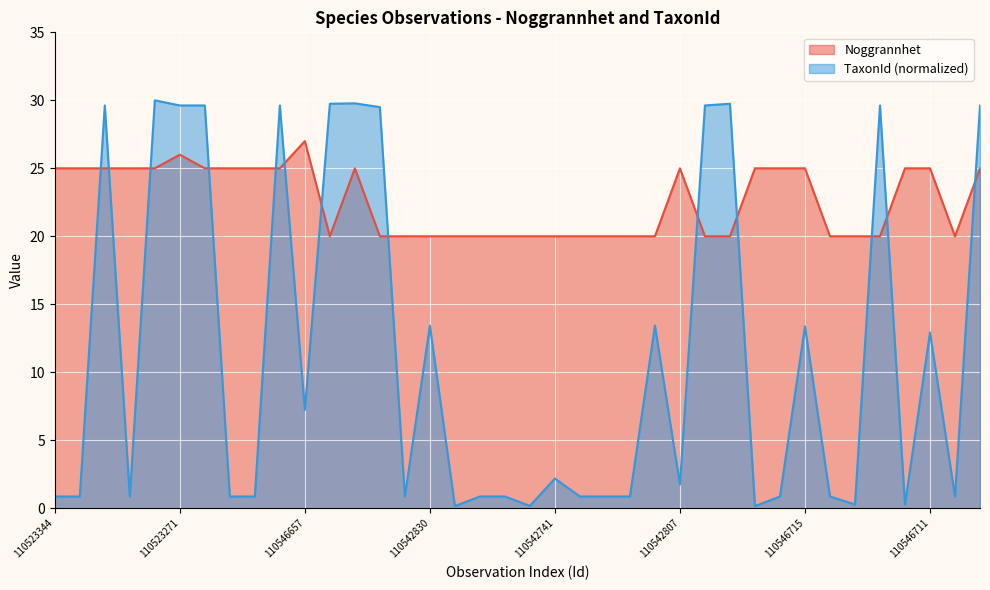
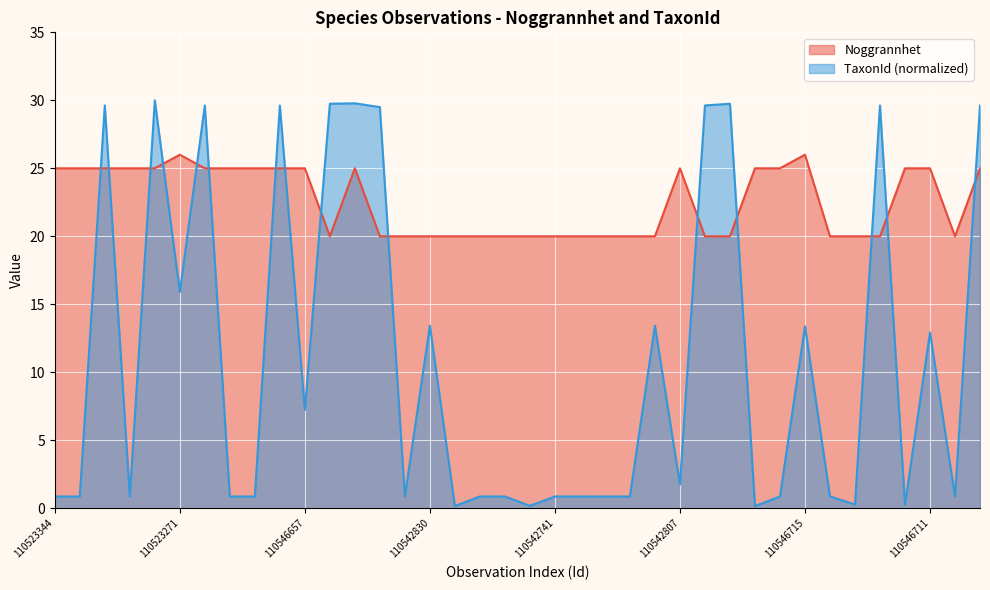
TaxonId (normalized), 110523271: 29.6 -> 15.9
Noggrannhet, 110546657: 27 -> 25
TaxonId (normalized), 110542741: 2.2 -> 0.9
Noggrannhet, 110546715: 25 -> 26
